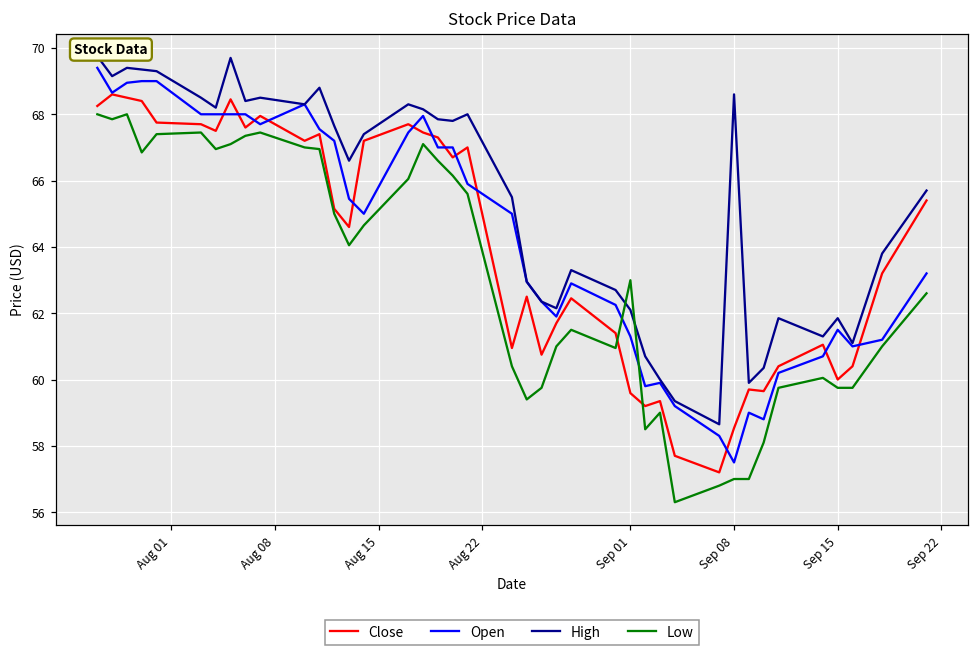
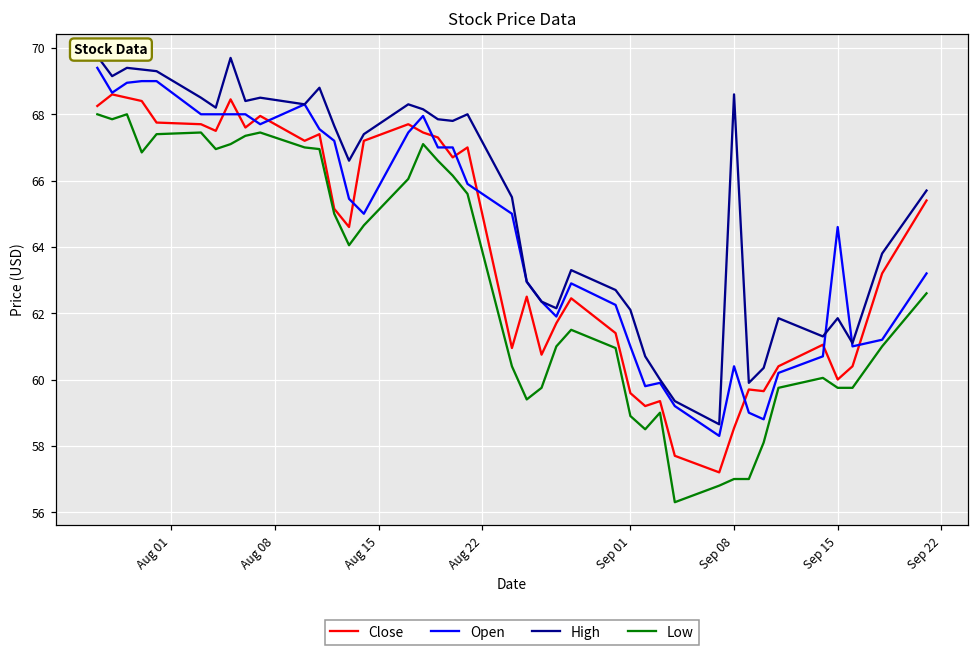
Open, Sep 01: 61.3 -> 61.0
Low, Sep 01: 63.0 -> 58.9
Open, Sep 08: 57.5 -> 60.4
Open, Sep 15: 61.5 -> 64.6
